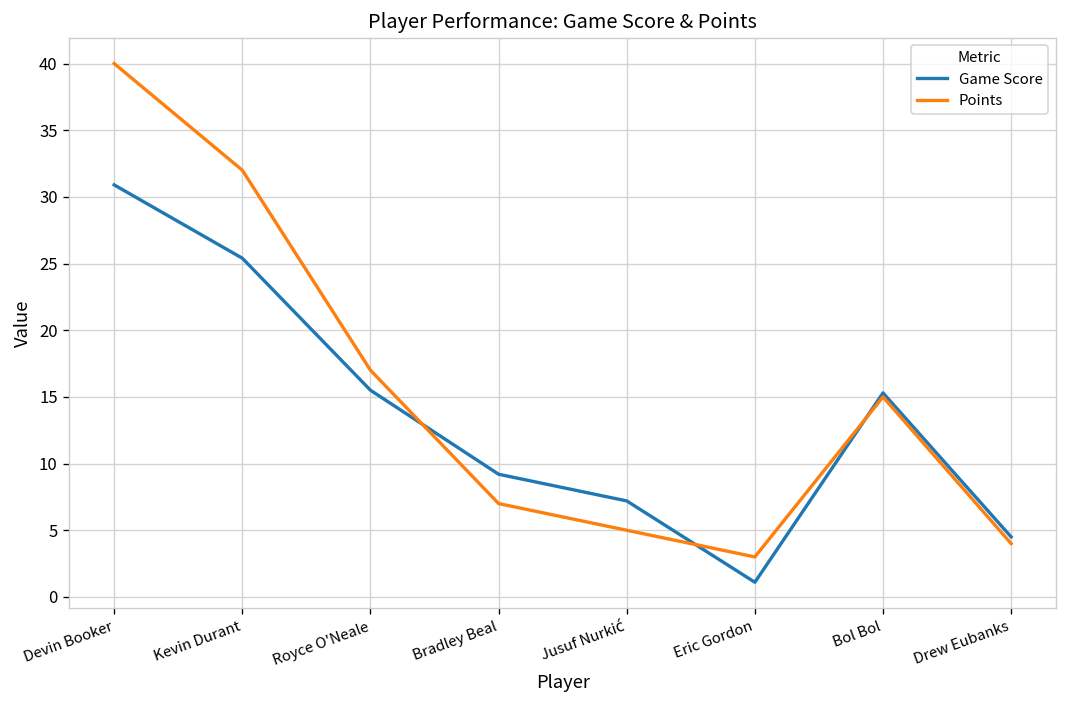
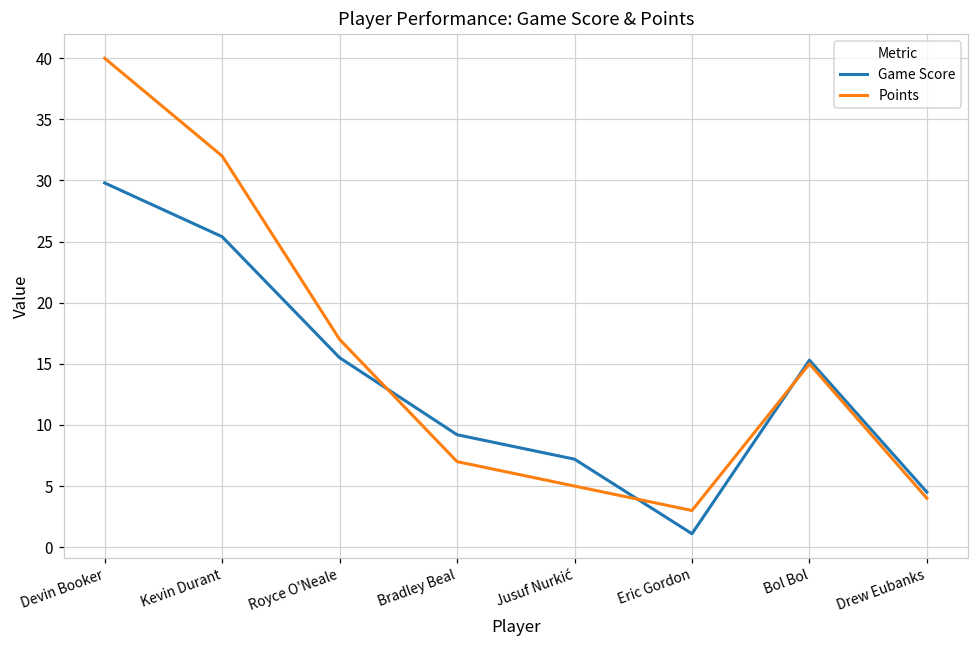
Game Score, Devin Booker: 30.9 -> 29.8
